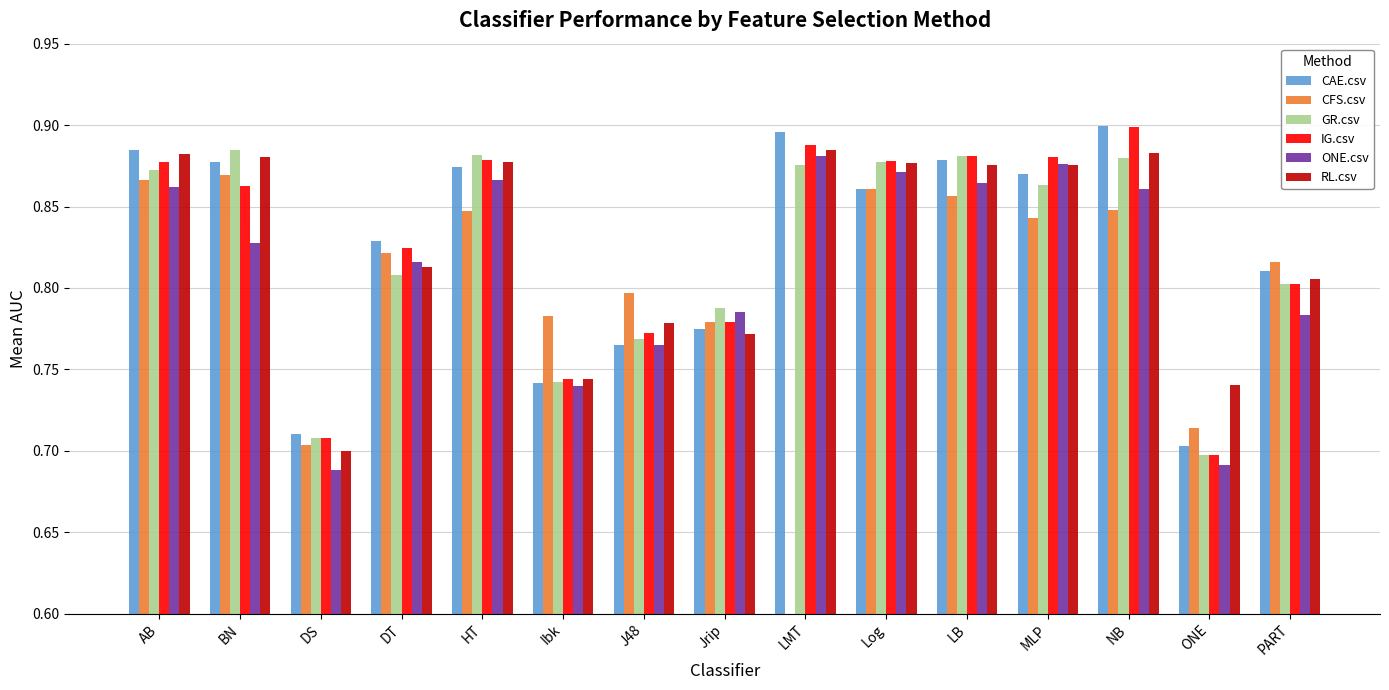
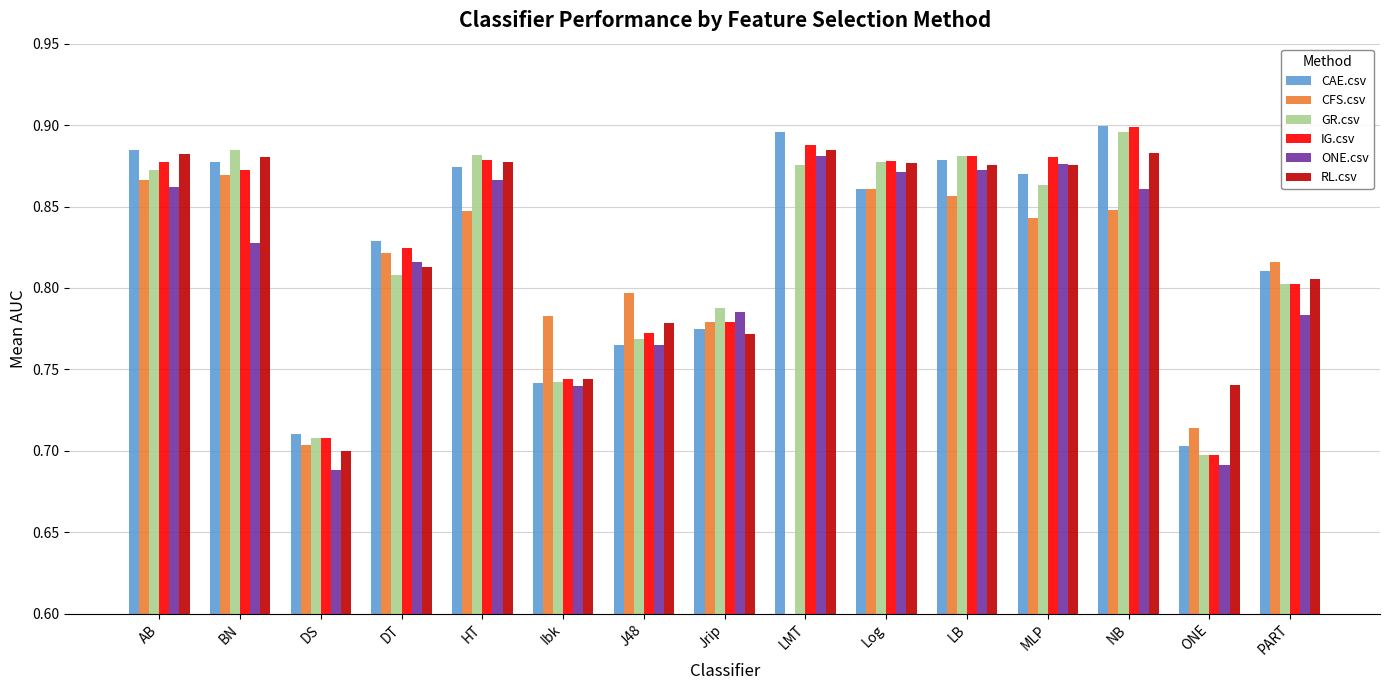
IG.csv, BN: 0.862 -> 0.872
ONE.csv, LB: 0.865 -> 0.873
GR.csv, NB: 0.880 -> 0.896
